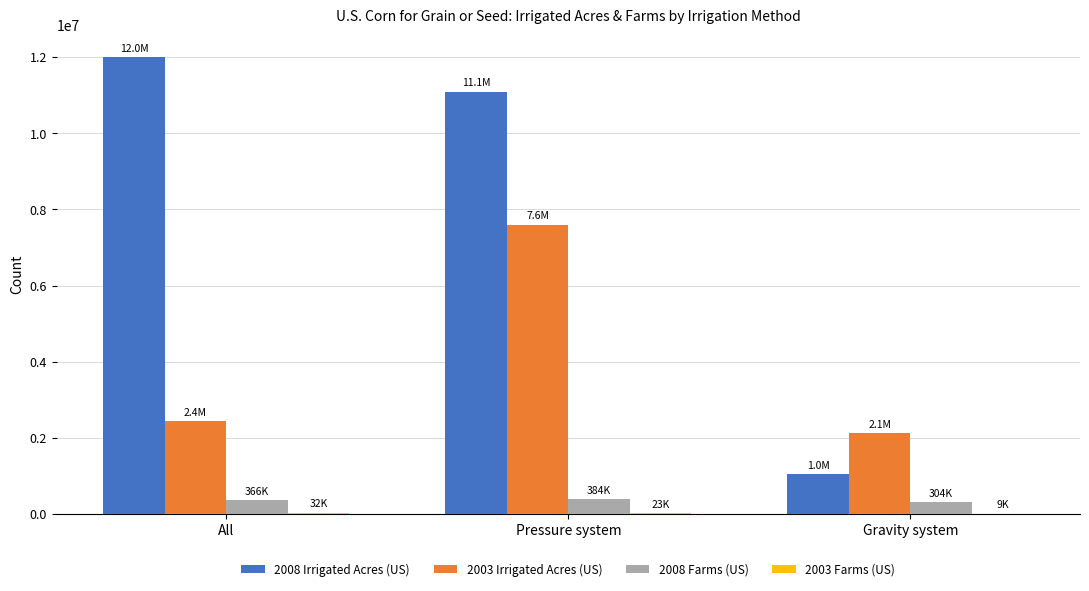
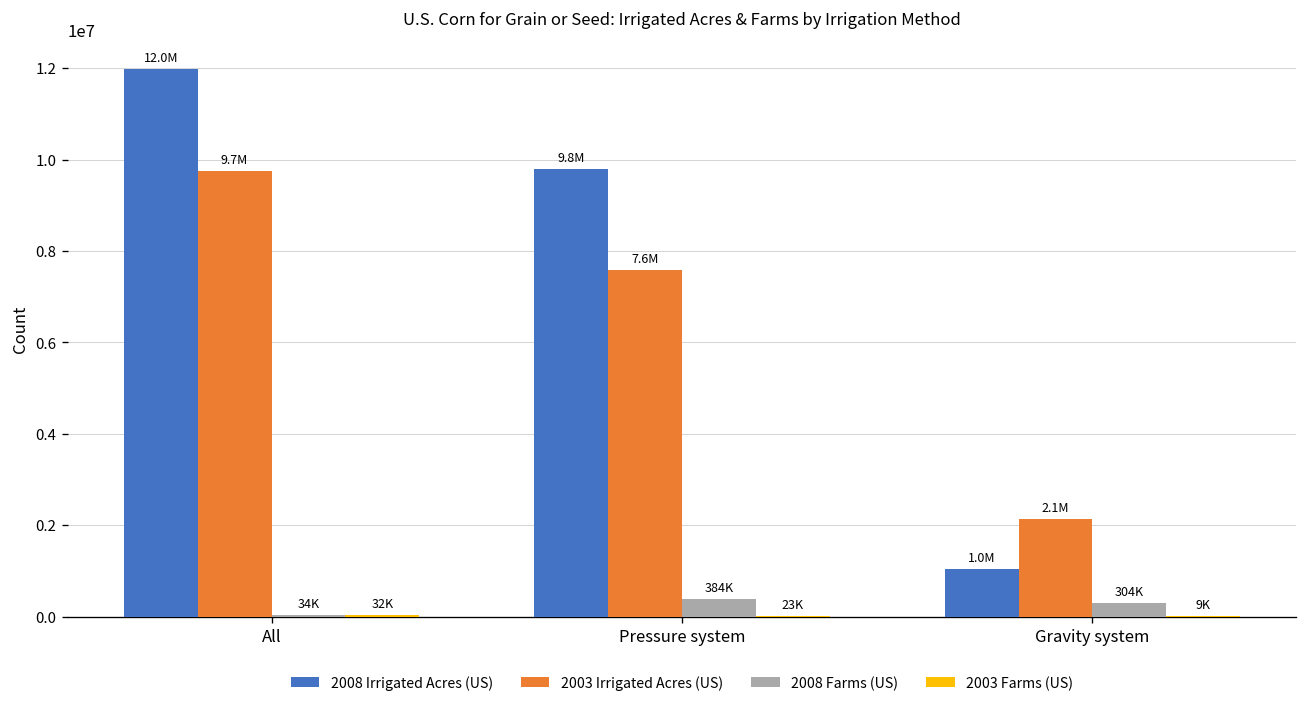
2003 Irrigated Acres (US), All: 2.4M -> 9.7M
2008 Farms (US), All: 366K -> 34K
2008 Irrigated Acres (US), Pressure system: 11.1M -> 9.8M
